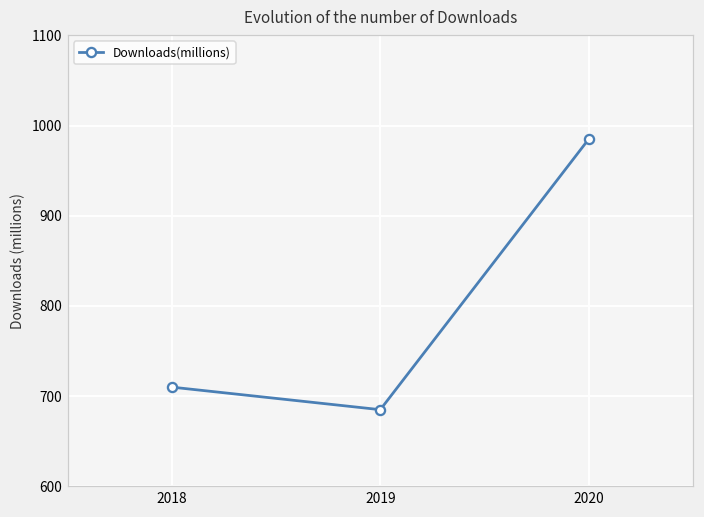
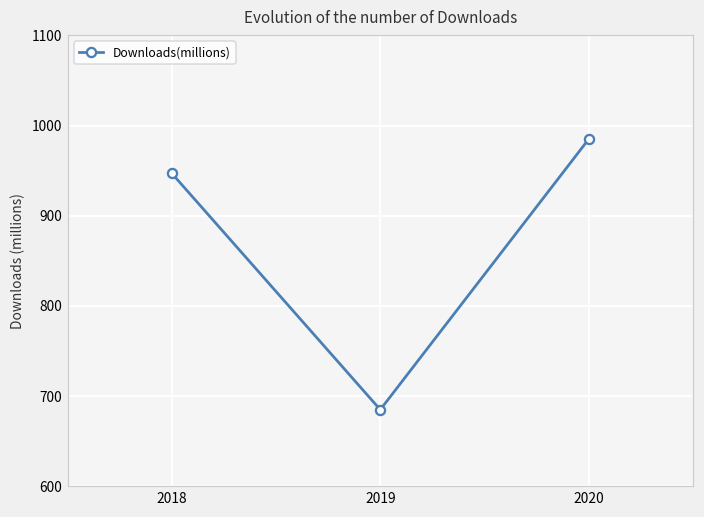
2018: 710 -> 950
